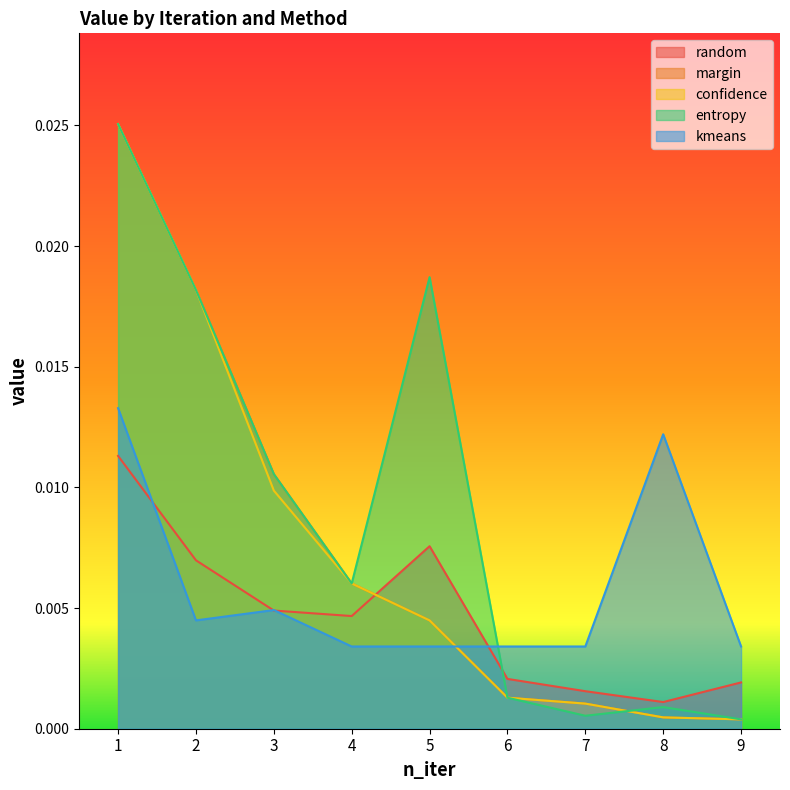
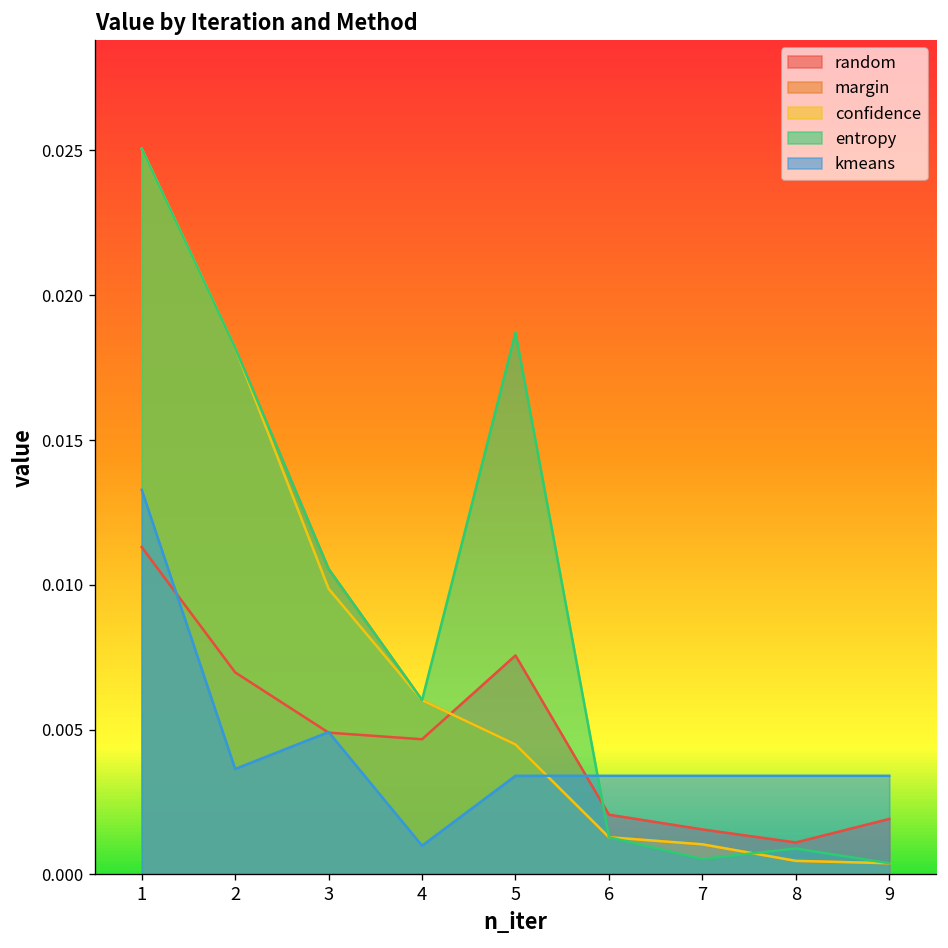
kmeans, 2: 0.0045 -> 0.0036
kmeans, 4: 0.0034 -> 0.0010
kmeans, 8: 0.0122 -> 0.0034
